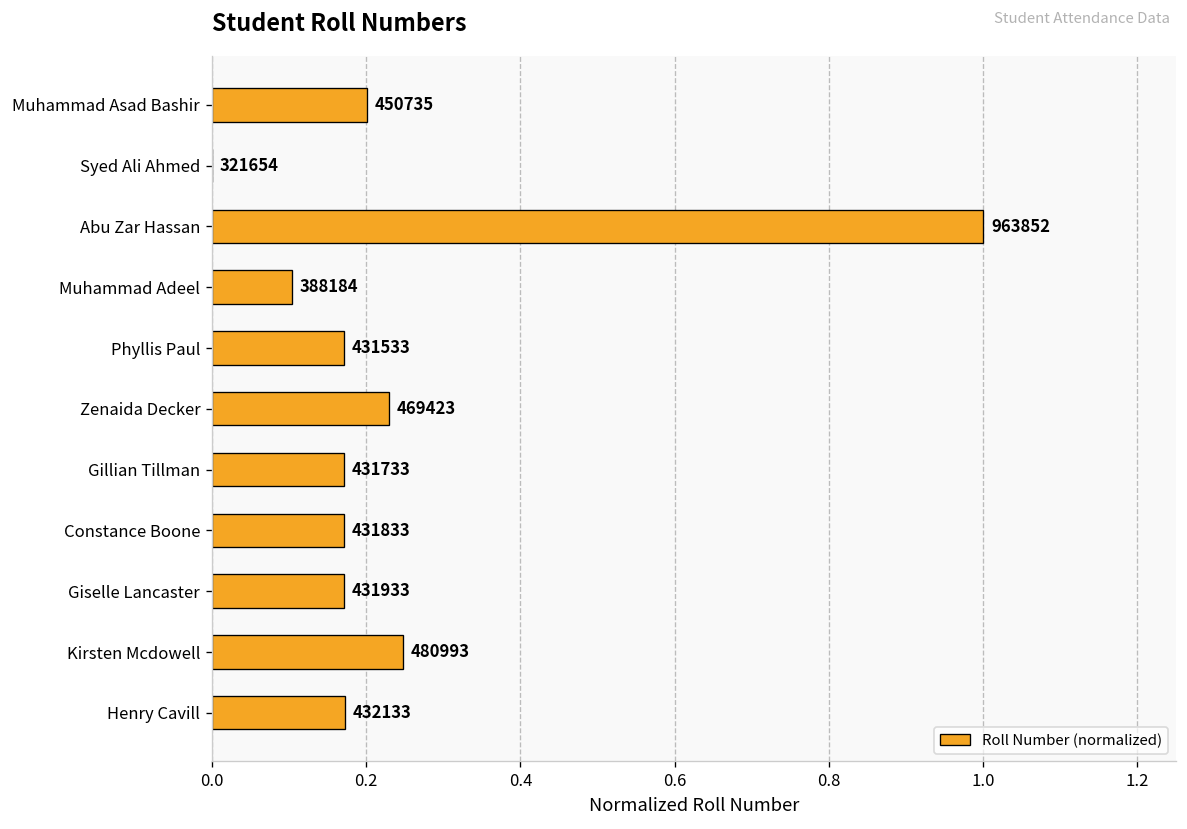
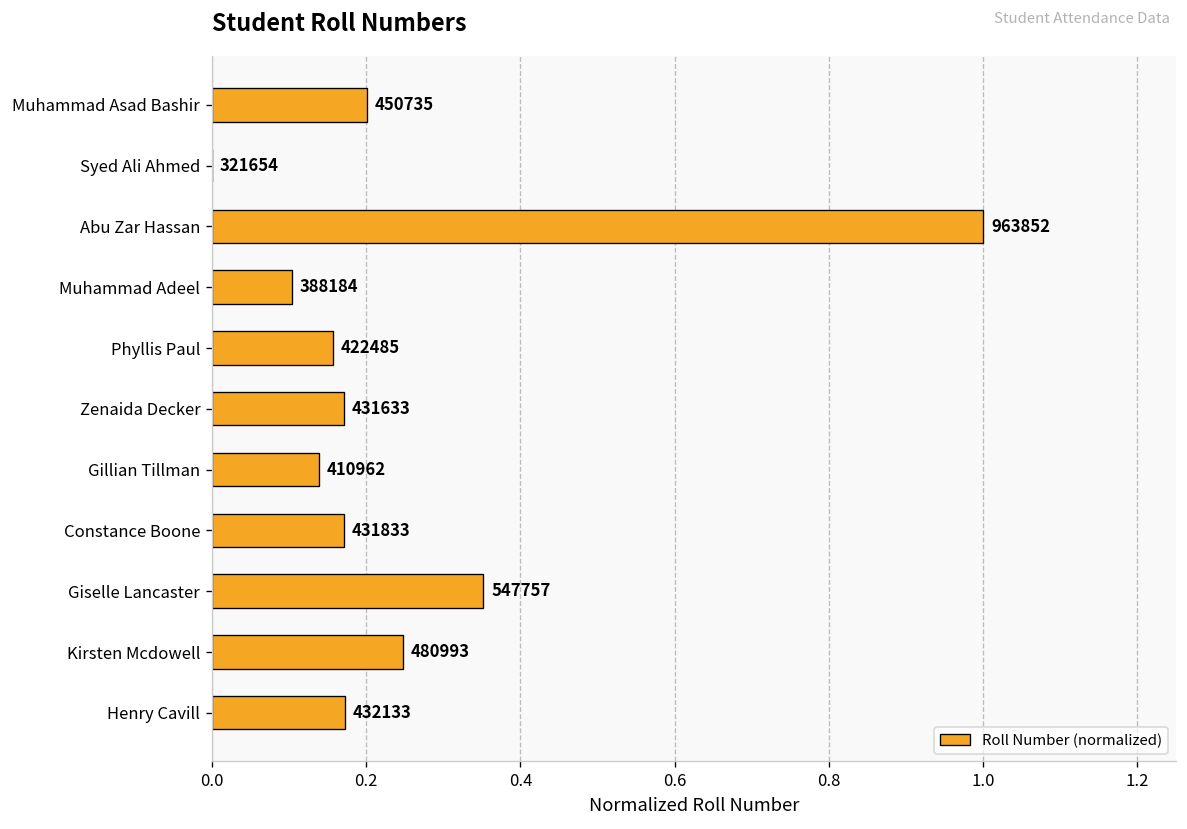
Phyllis Paul: 431533 -> 422485
Zenaida Decker: 469423 -> 431633
Gillian Tillman: 431733 -> 410962
Giselle Lancaster: 431933 -> 547757
